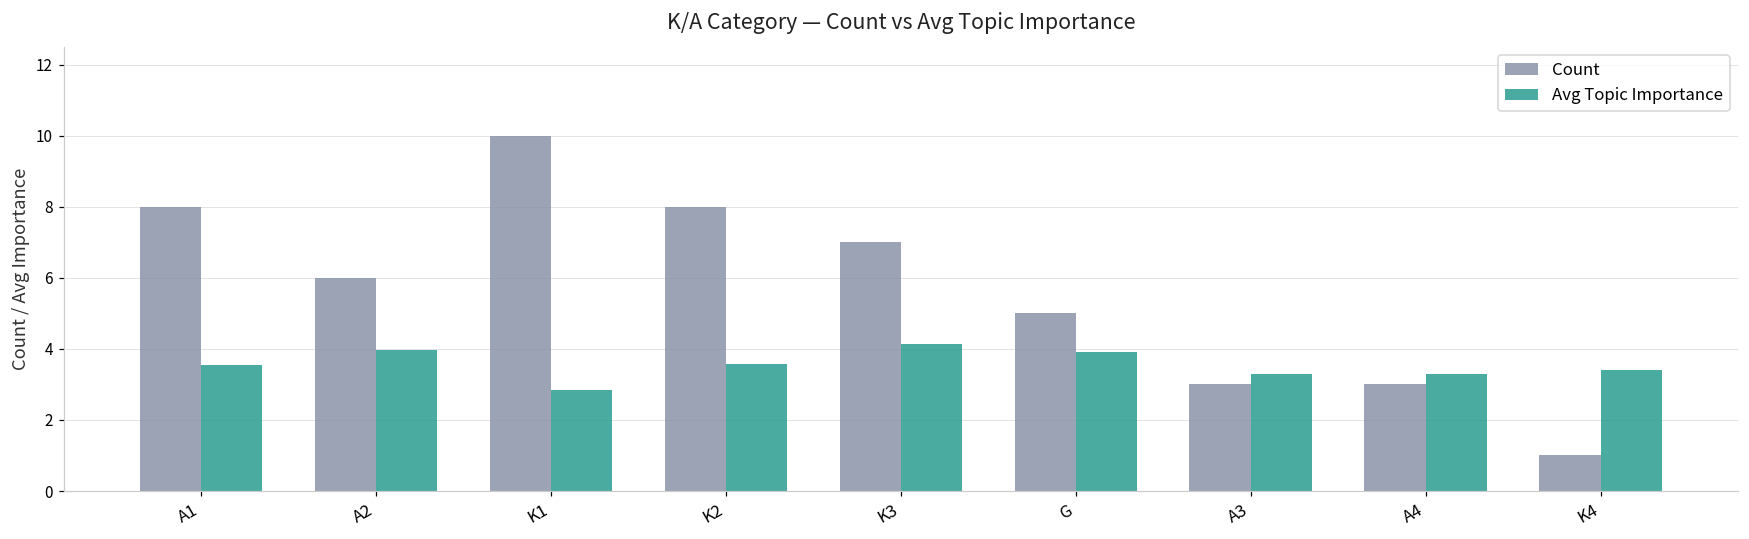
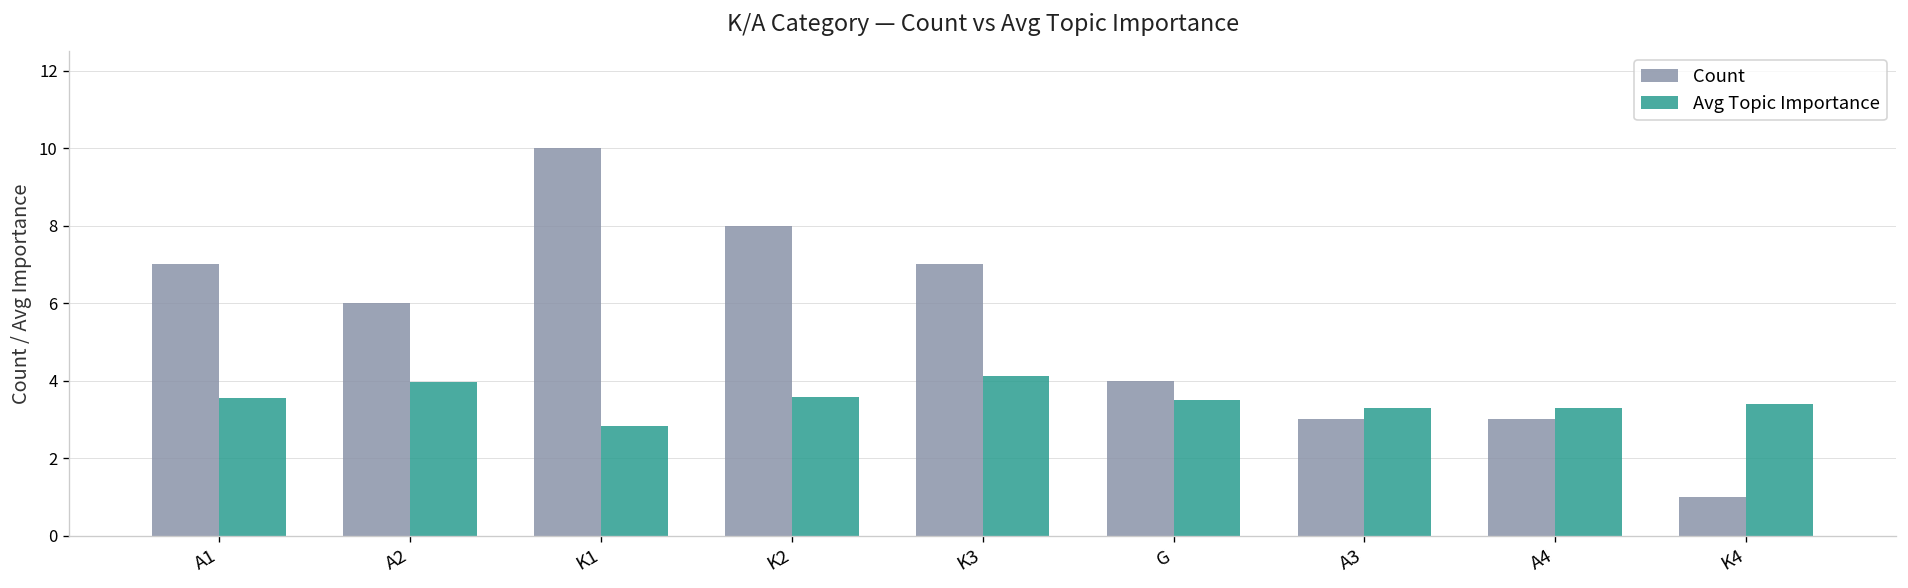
Count, A1: 8 -> 7
Count, G: 5 -> 4
Avg Topic Importance, G: 3.9 -> 3.5
